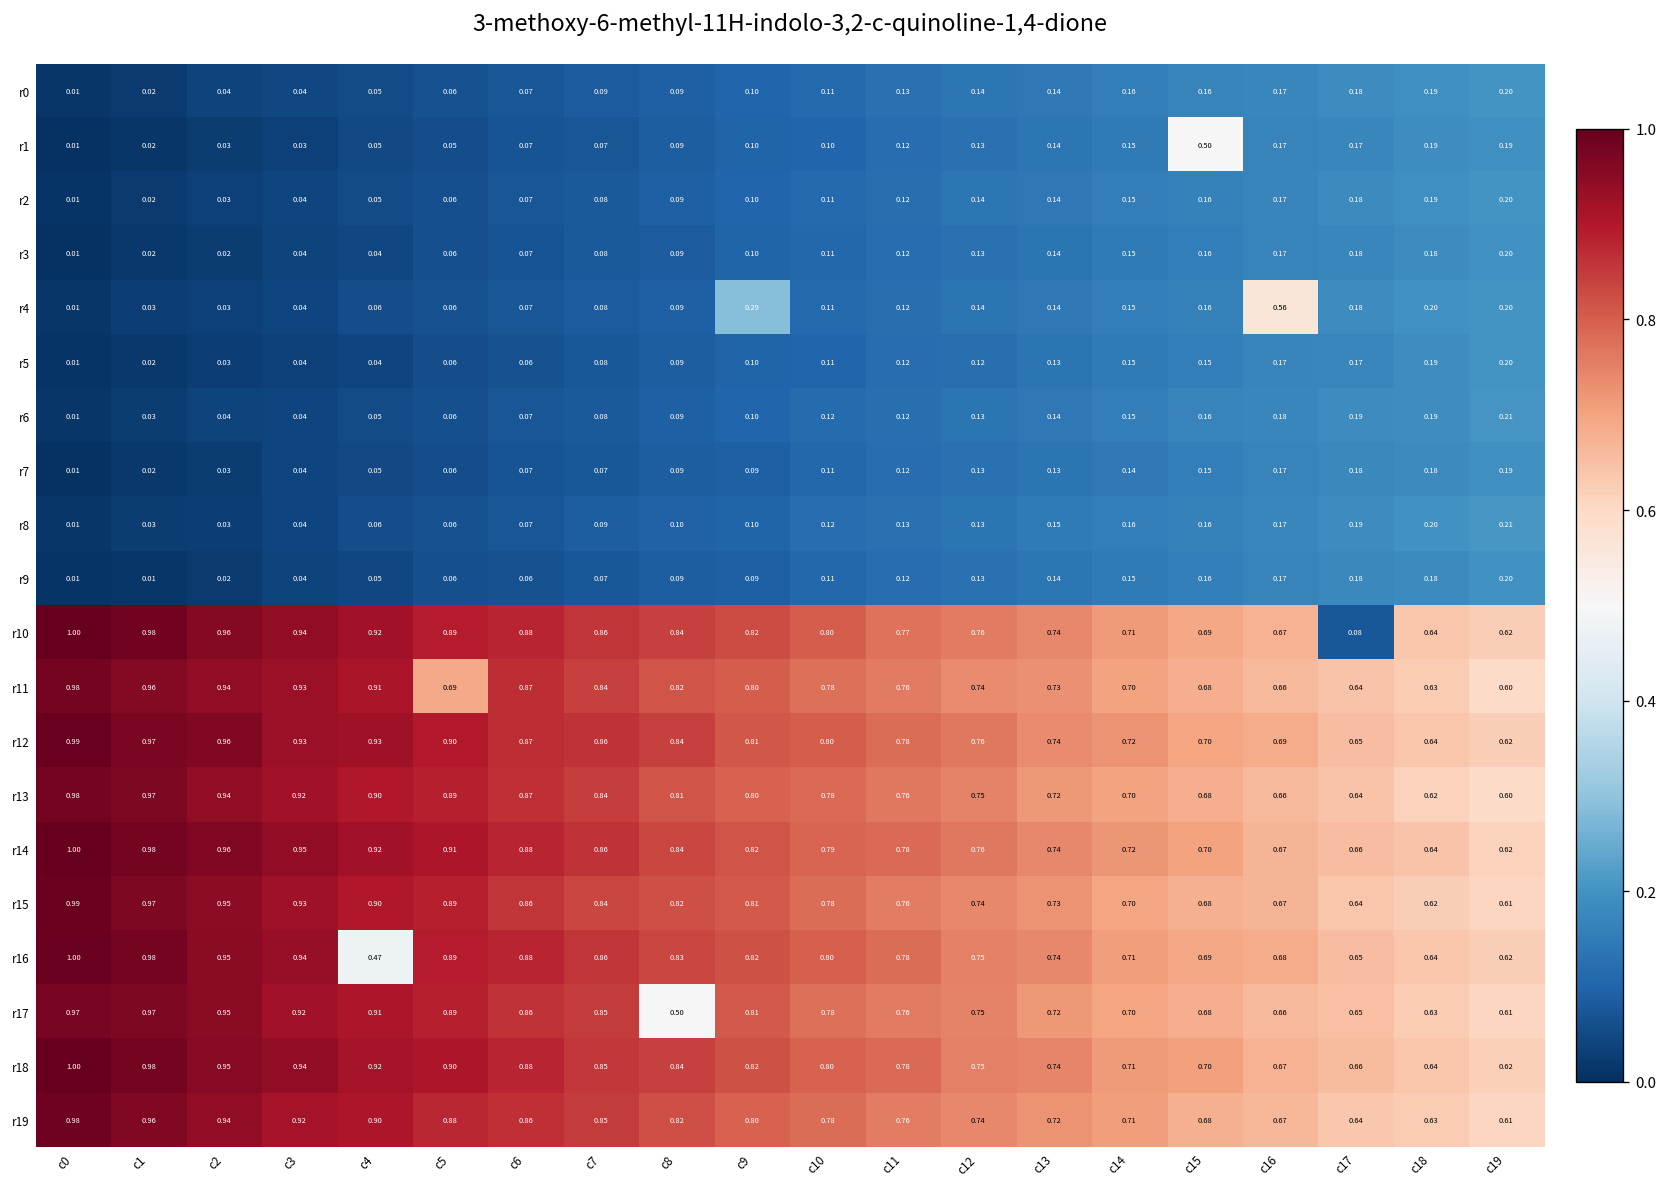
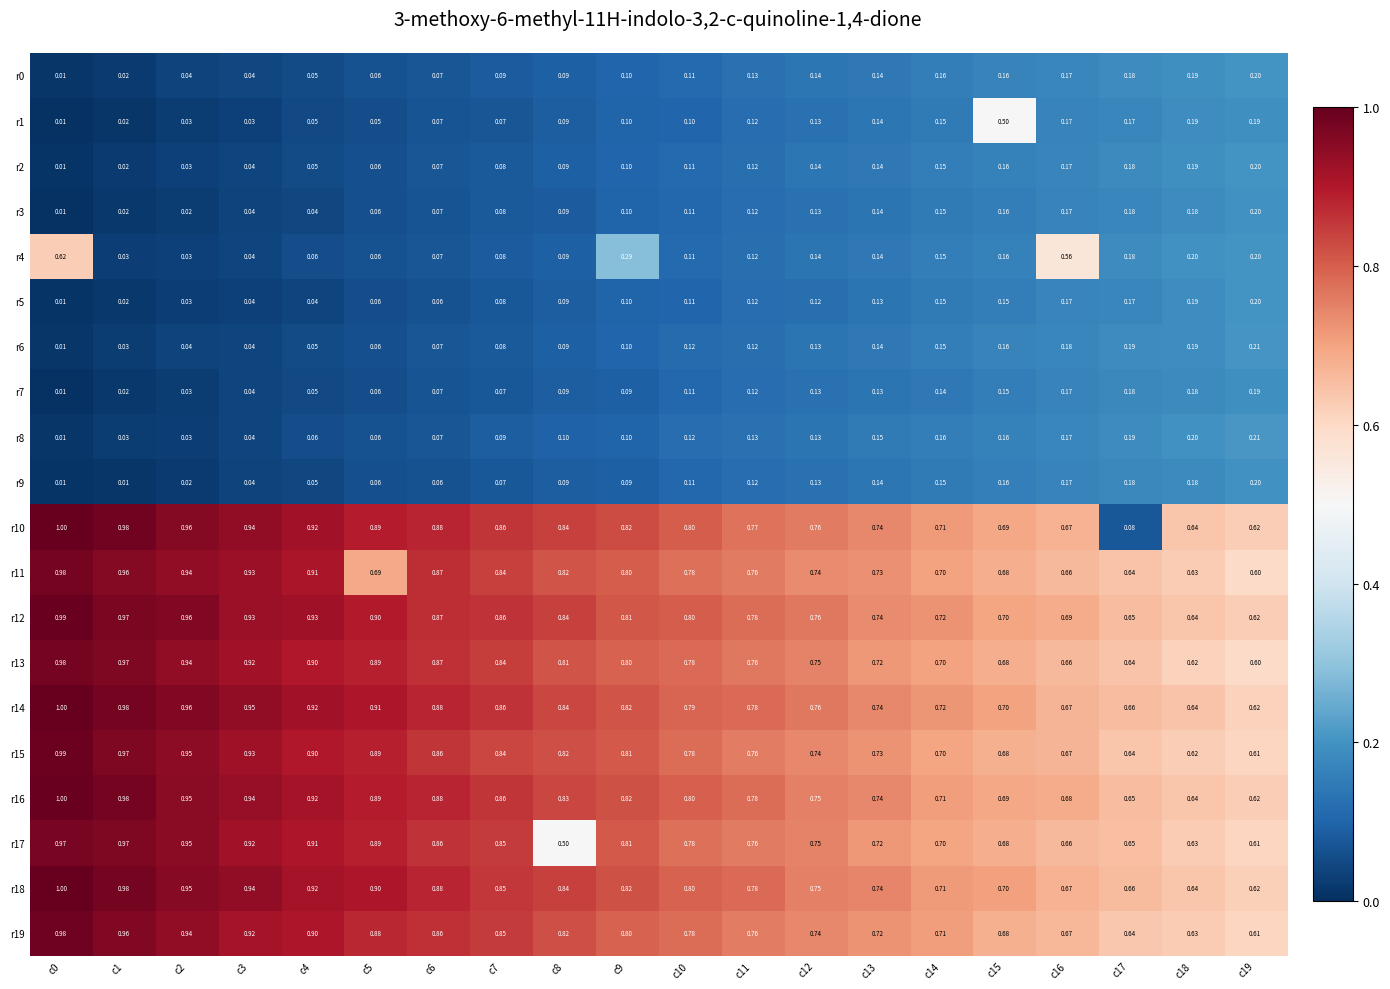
r4, c0: 0.01 -> 0.62
r16, c4: 0.47 -> 0.92
